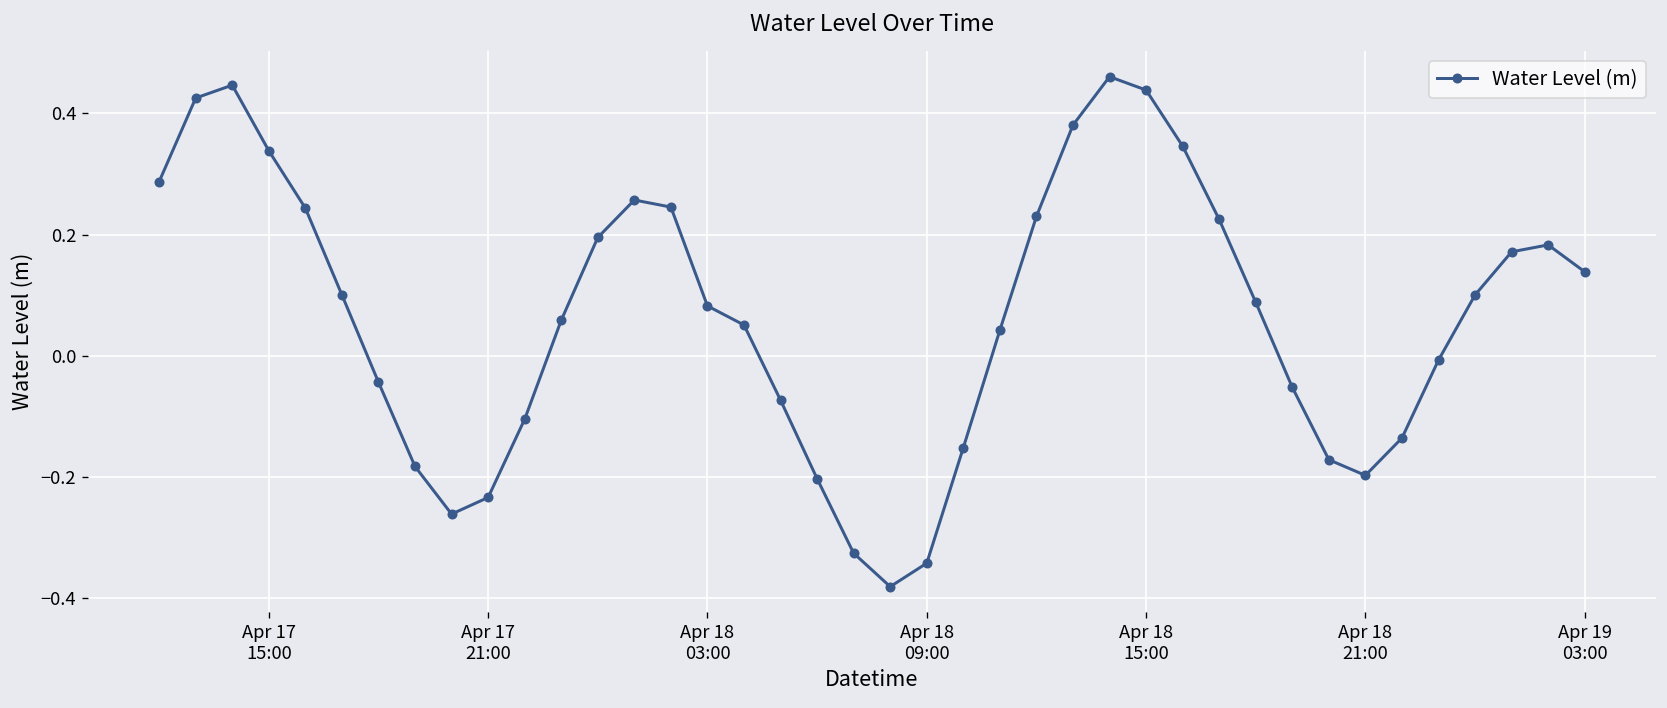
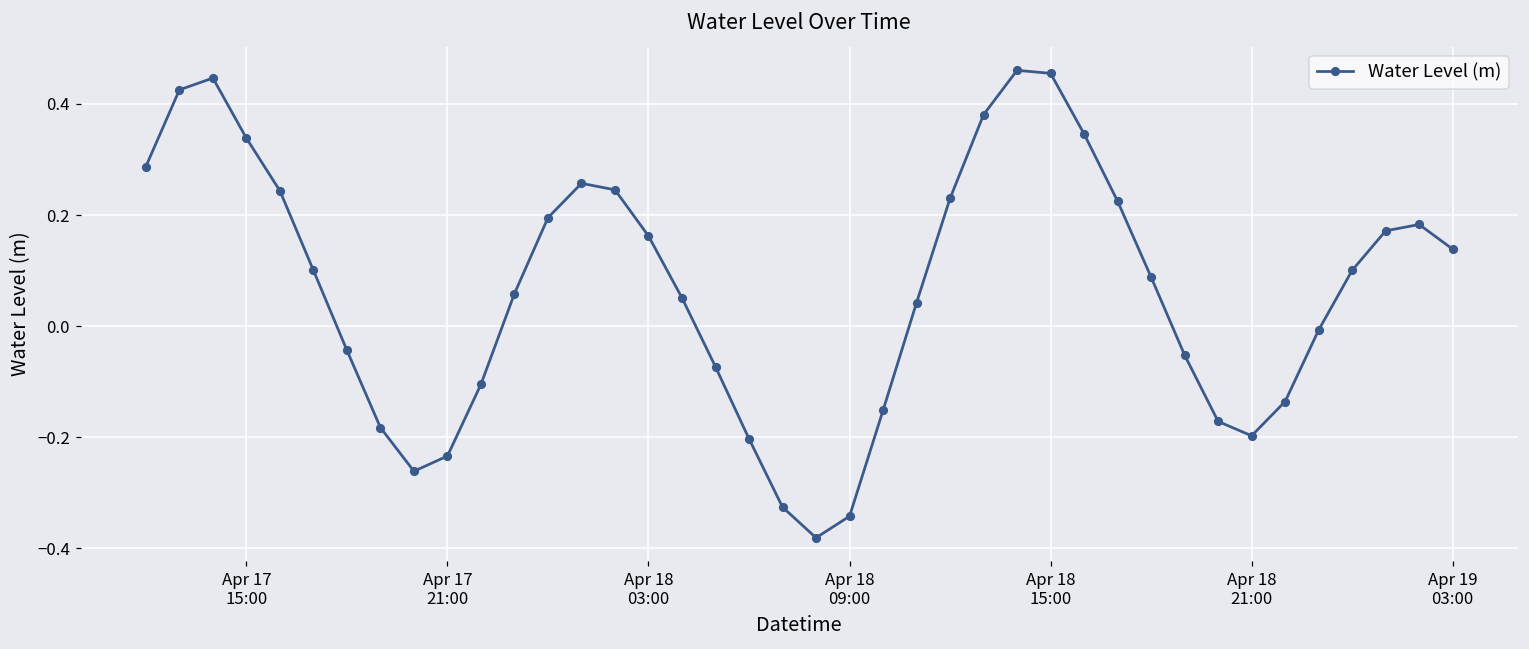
Apr 18 03:00: 0.08 -> 0.16
Apr 18 15:00: 0.44 -> 0.46
